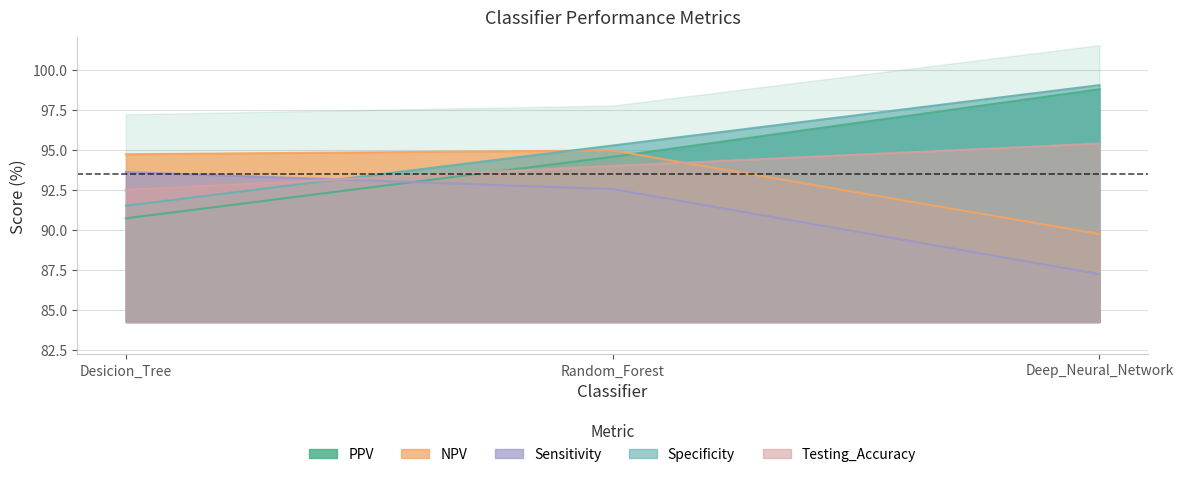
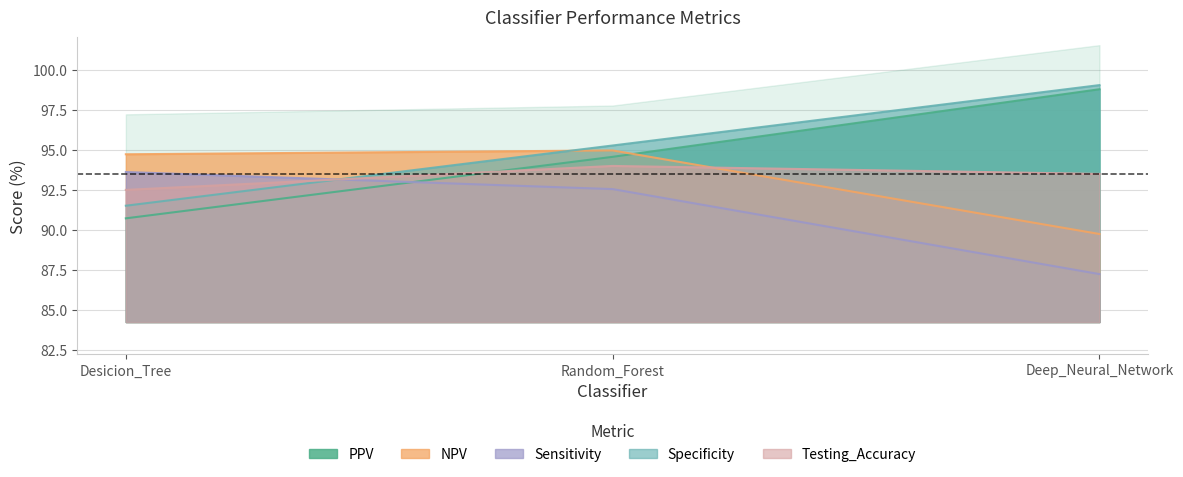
Testing_Accuracy, Deep_Neural_Network: 95.4 -> 93.5
